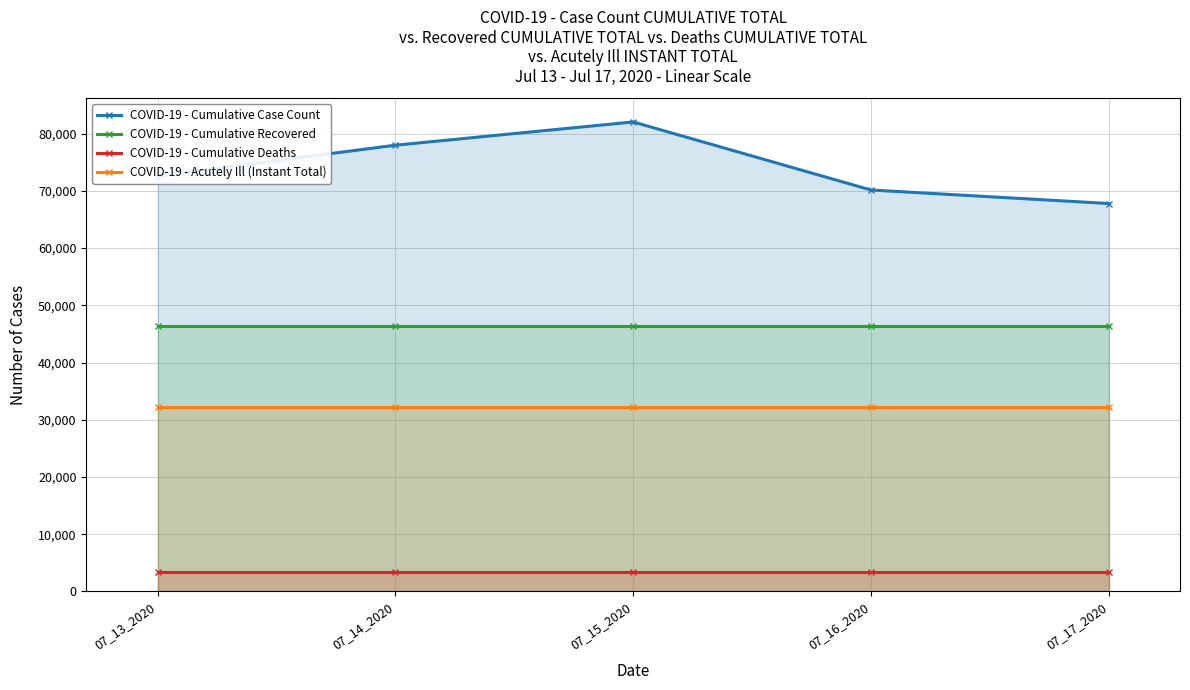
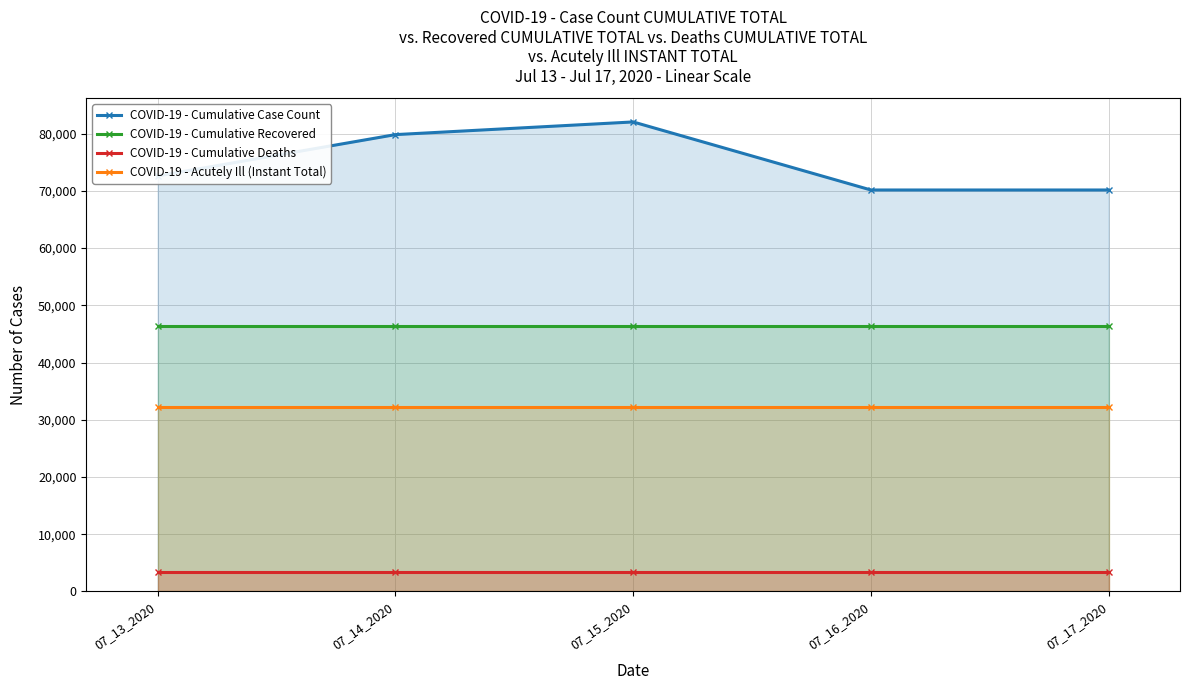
COVID-19 - Cumulative Case Count, 07_14_2020: 78,000 -> 80,000
COVID-19 - Cumulative Case Count, 07_17_2020: 68,000 -> 70,000
